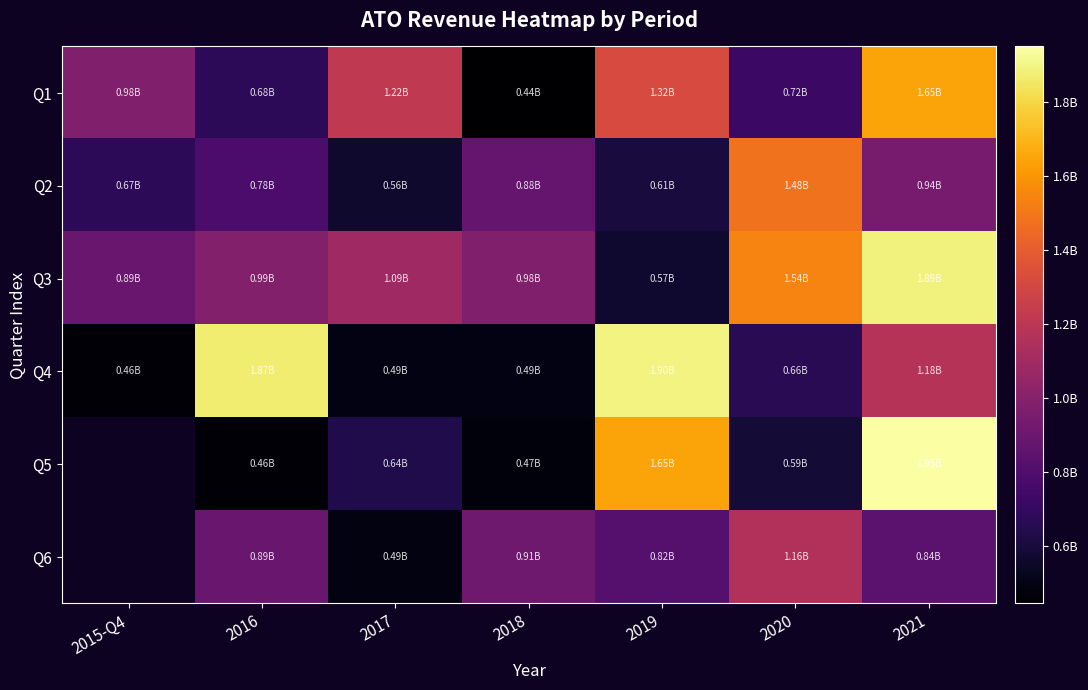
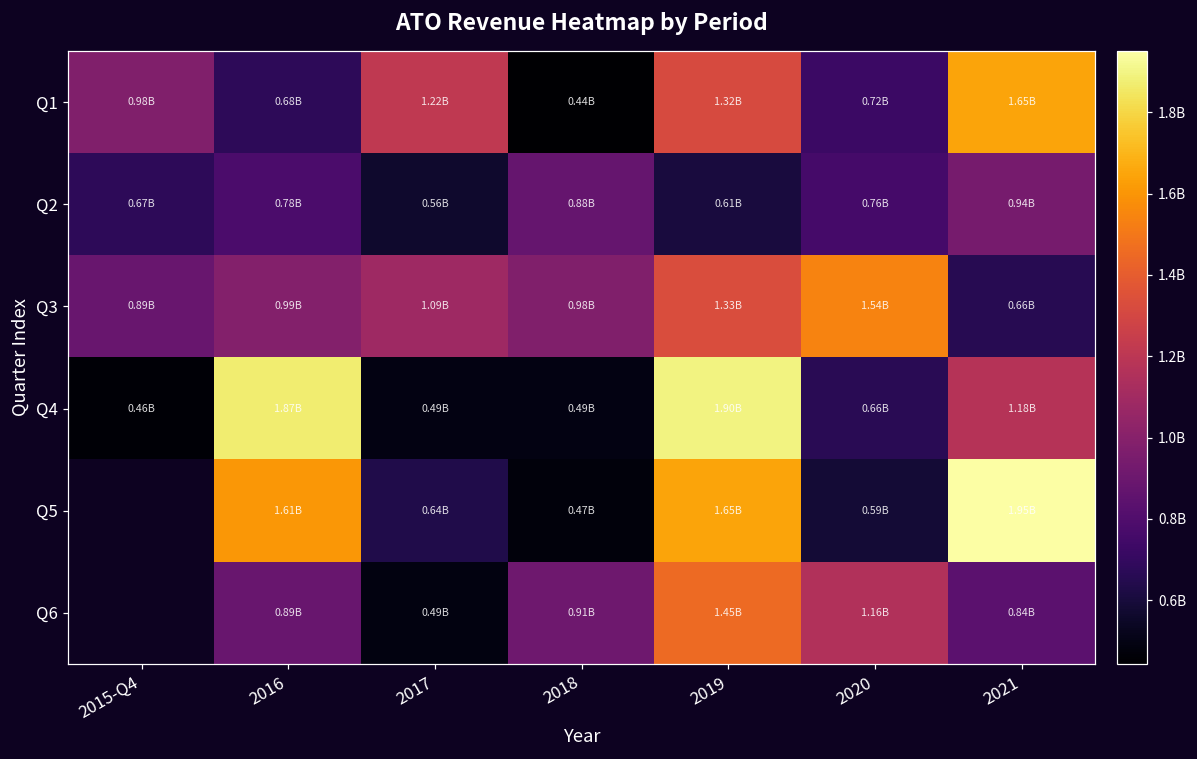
Q2, 2020: 1.48B -> 0.76B
Q3, 2019: 0.57B -> 1.33B
Q3, 2021: 1.89B -> 0.66B
Q5, 2016: 0.46B -> 1.61B
Q6, 2019: 0.82B -> 1.45B
